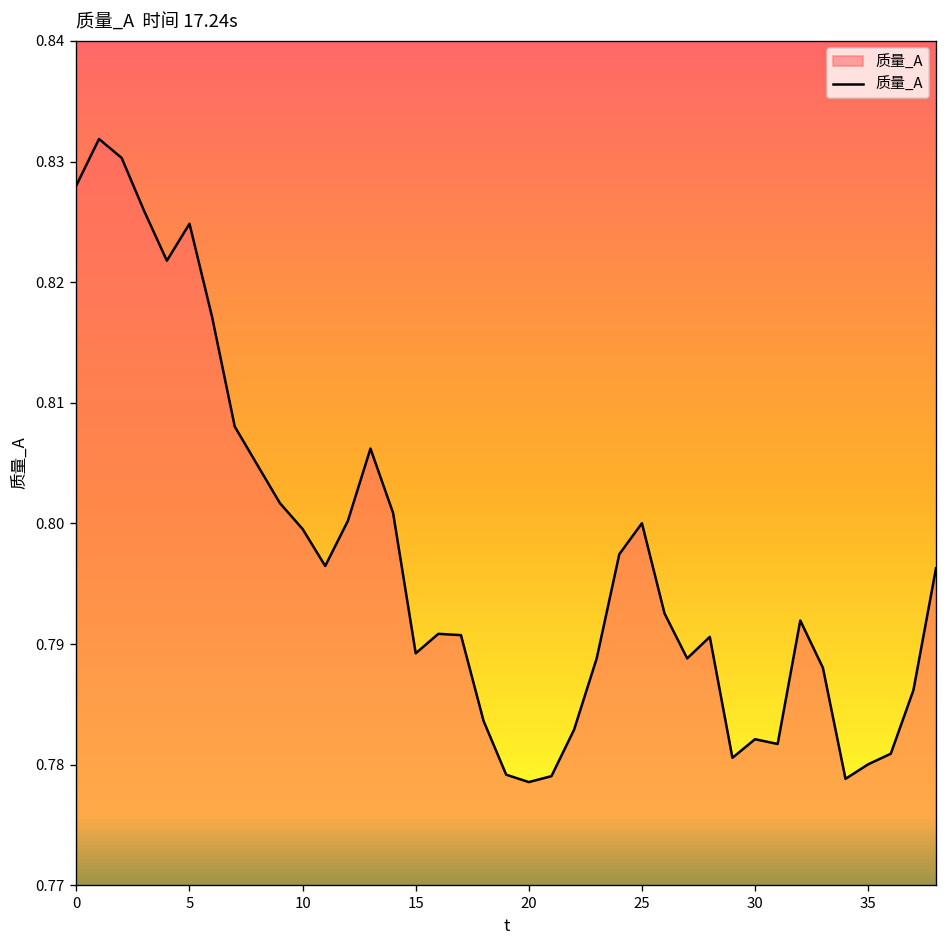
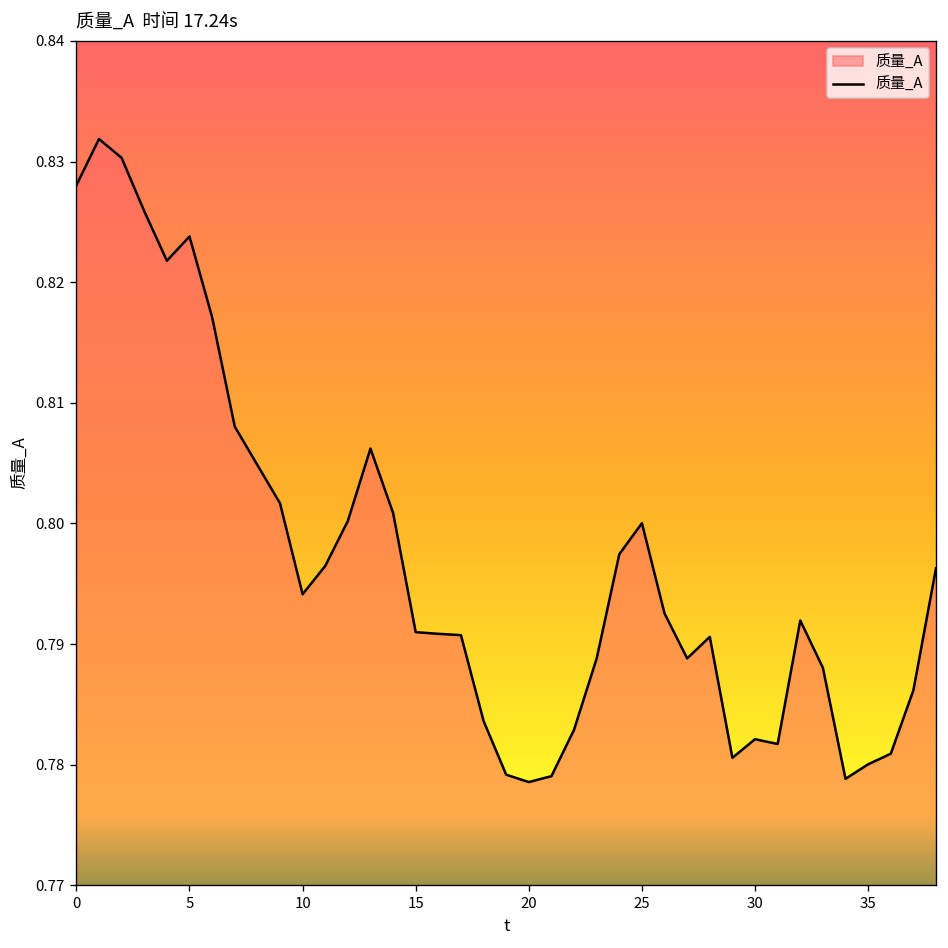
5: 0.8248 -> 0.8238
10: 0.7995 -> 0.7941
15: 0.7892 -> 0.7910
